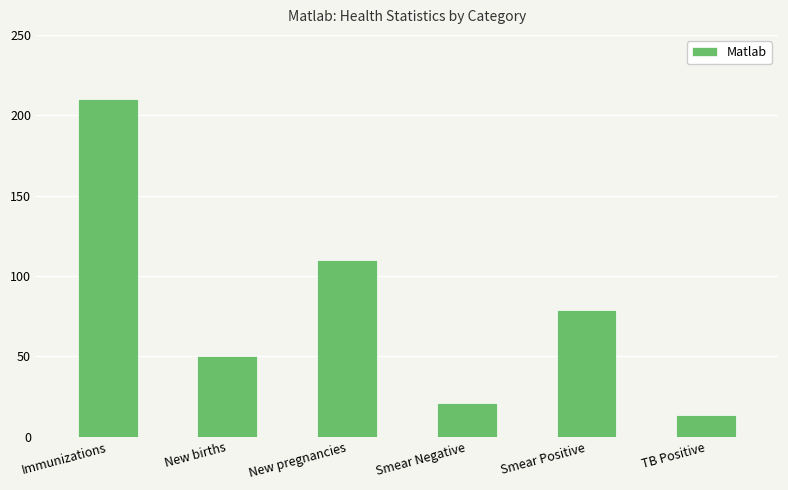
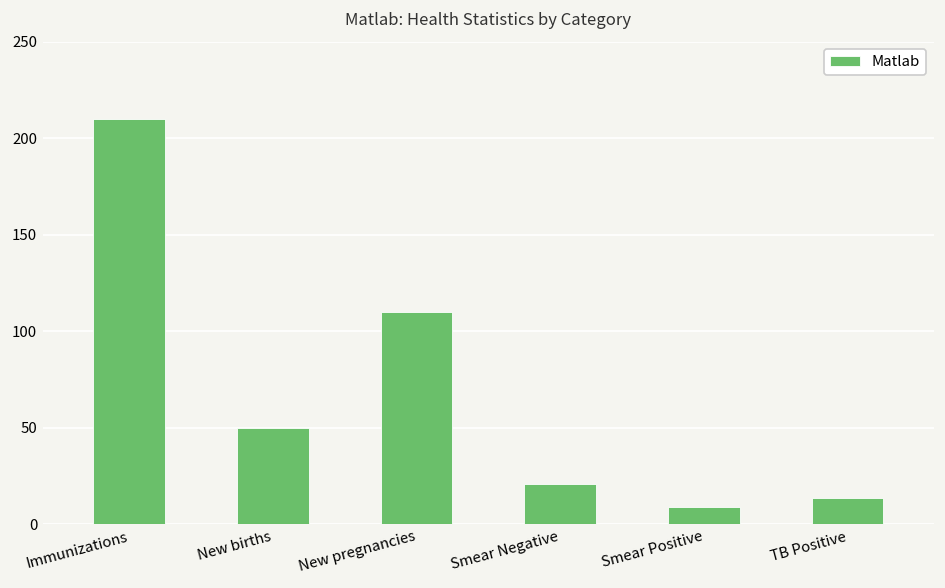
Smear Positive: 79 -> 9
